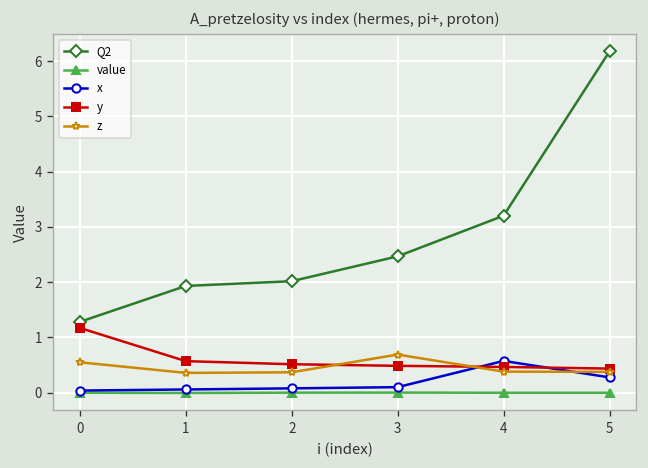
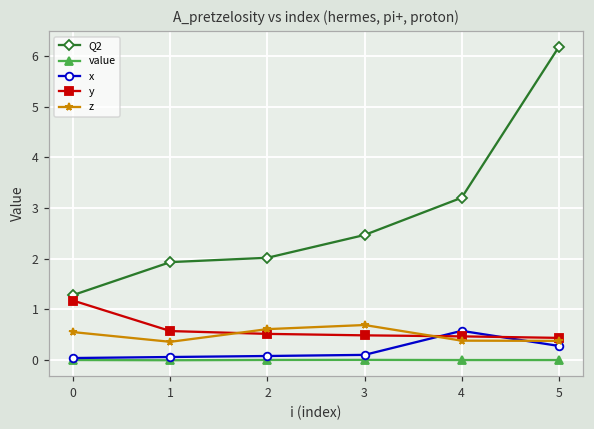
z, 2: 0.4 -> 0.6
